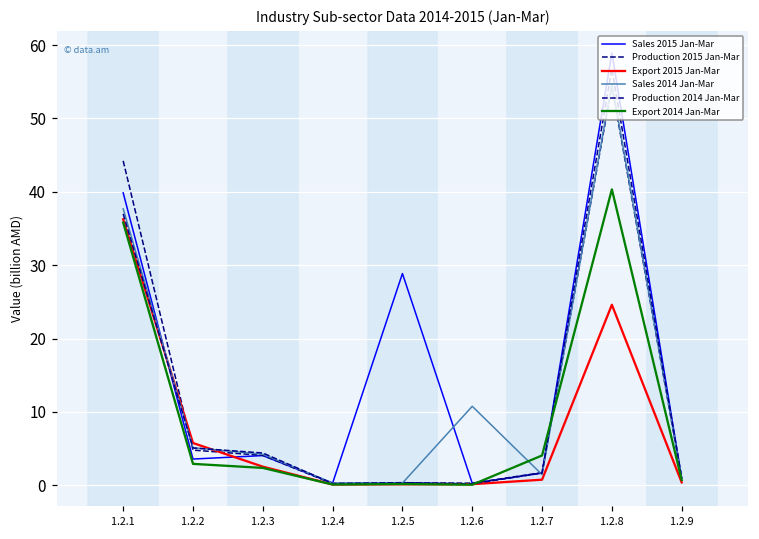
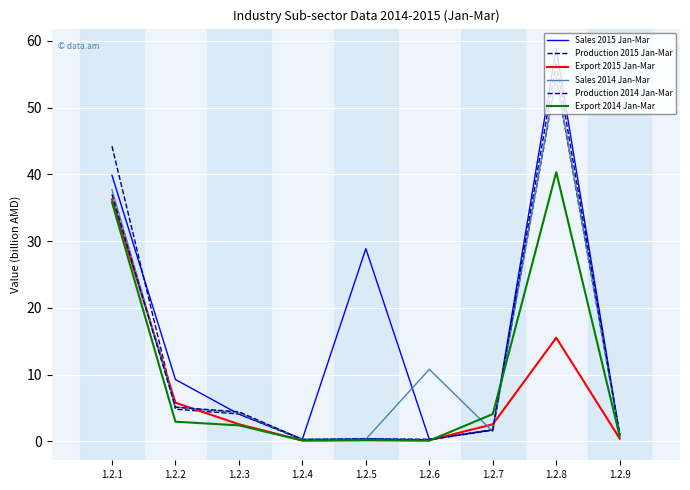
Sales 2015 Jan-Mar, 1.2.2: 4 -> 9
Export 2015 Jan-Mar, 1.2.7: 1 -> 3
Export 2015 Jan-Mar, 1.2.8: 25 -> 16
